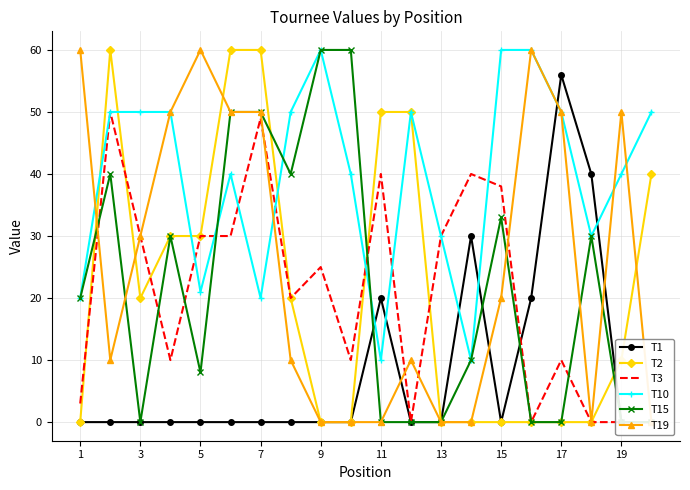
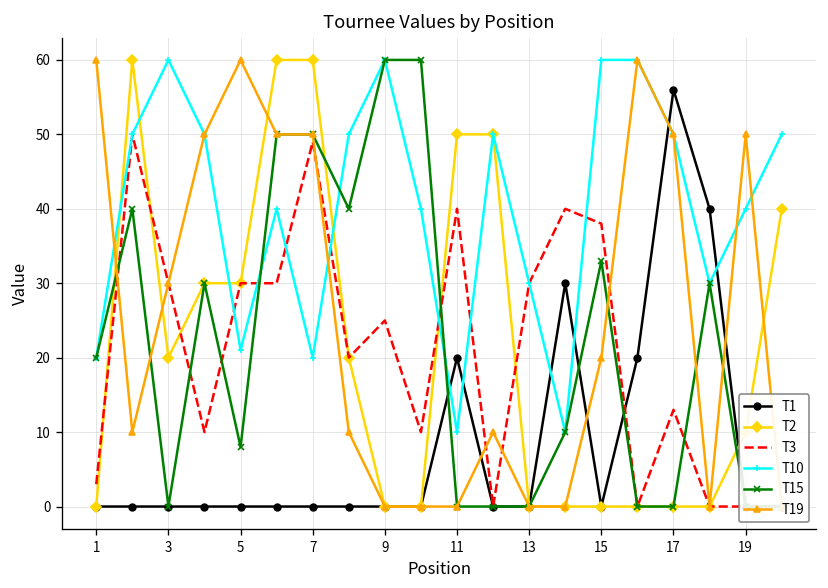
T10, 3: 50 -> 60
T3, 17: 10 -> 13
